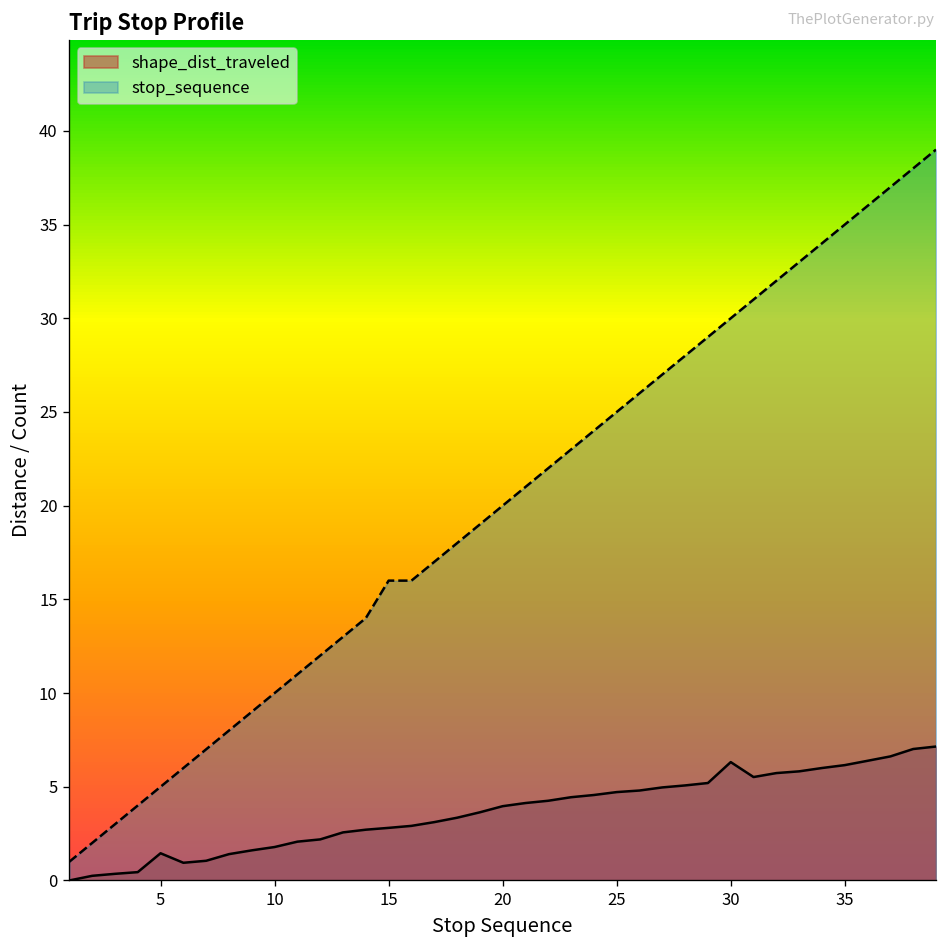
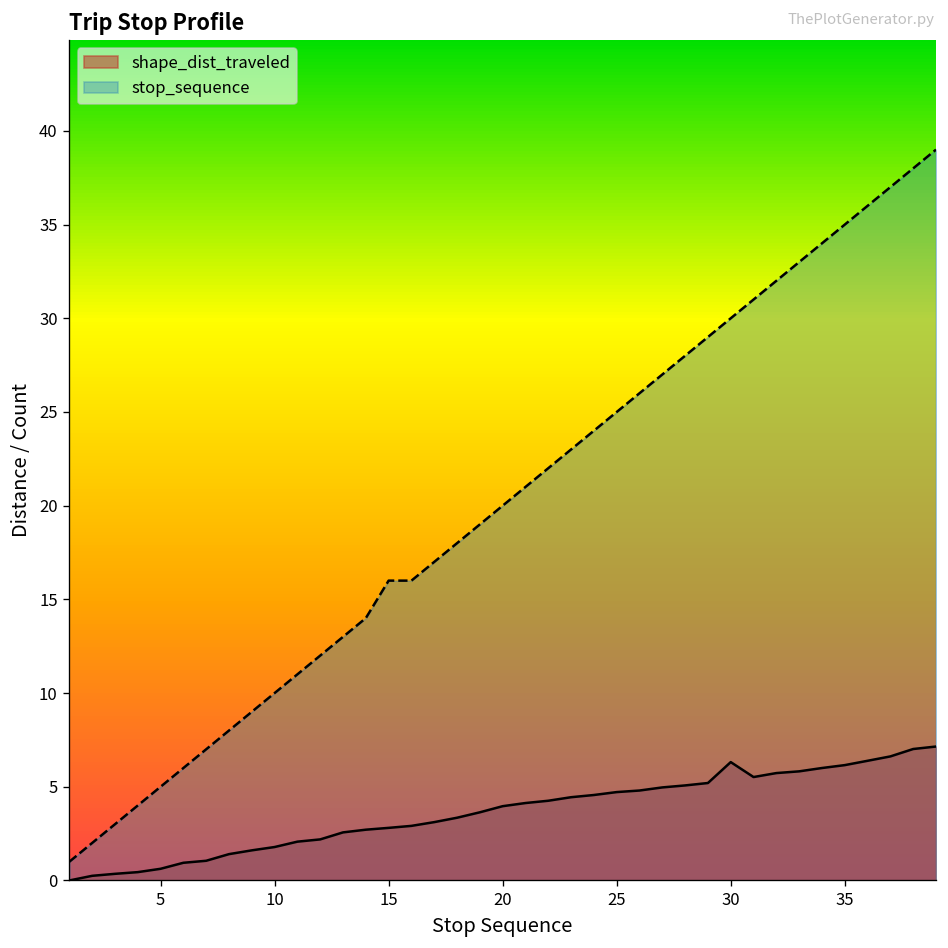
shape_dist_traveled, 5: 1.5 -> 0.6
